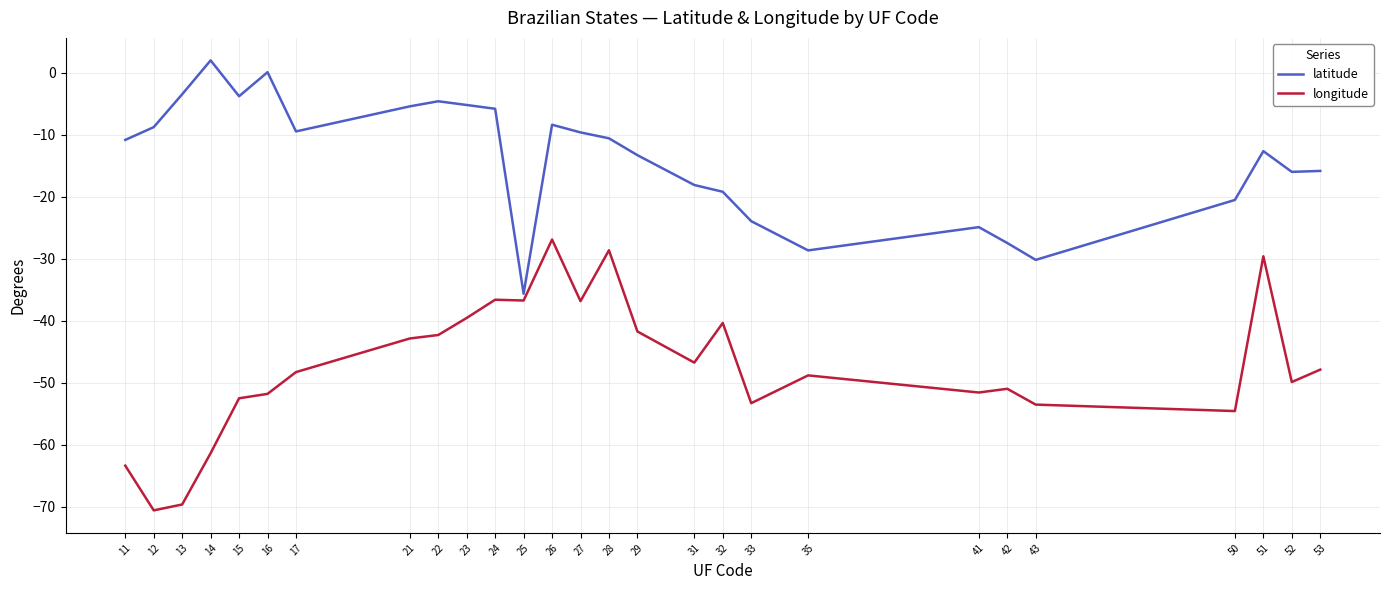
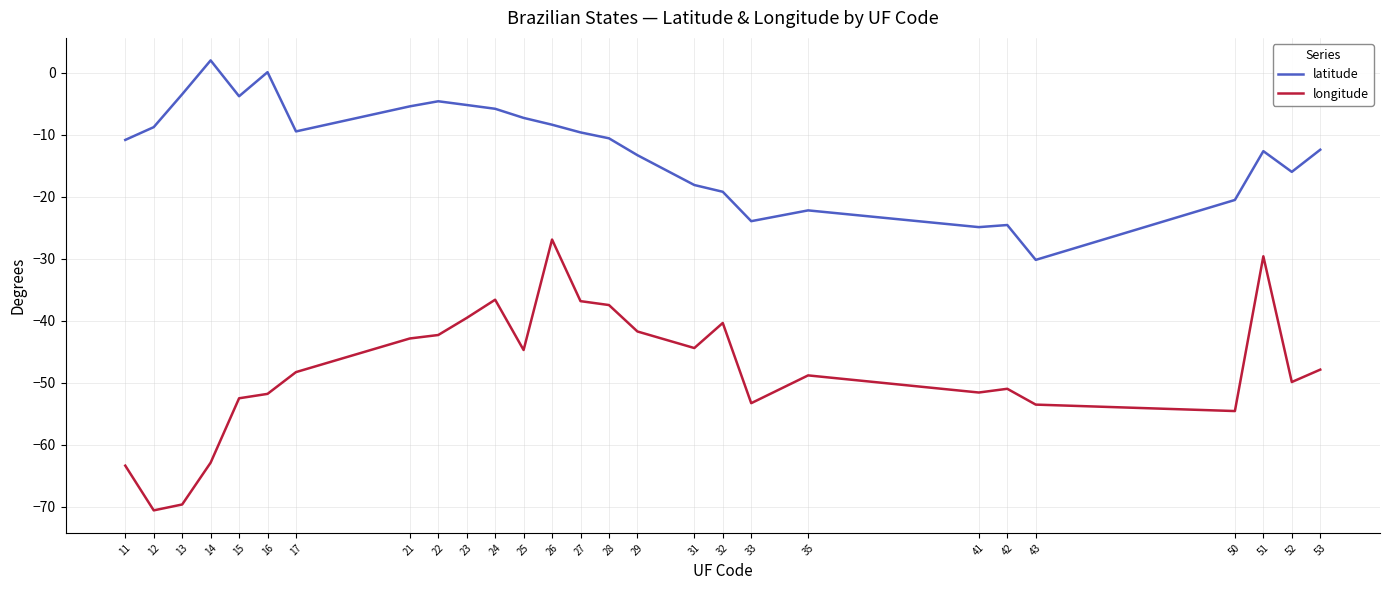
longitude, 14: -61 -> -63
latitude, 25: -36 -> -7
longitude, 25: -37 -> -45
longitude, 28: -29 -> -37
longitude, 31: -47 -> -44
latitude, 35: -29 -> -22
latitude, 42: -27 -> -25
latitude, 53: -16 -> -12
